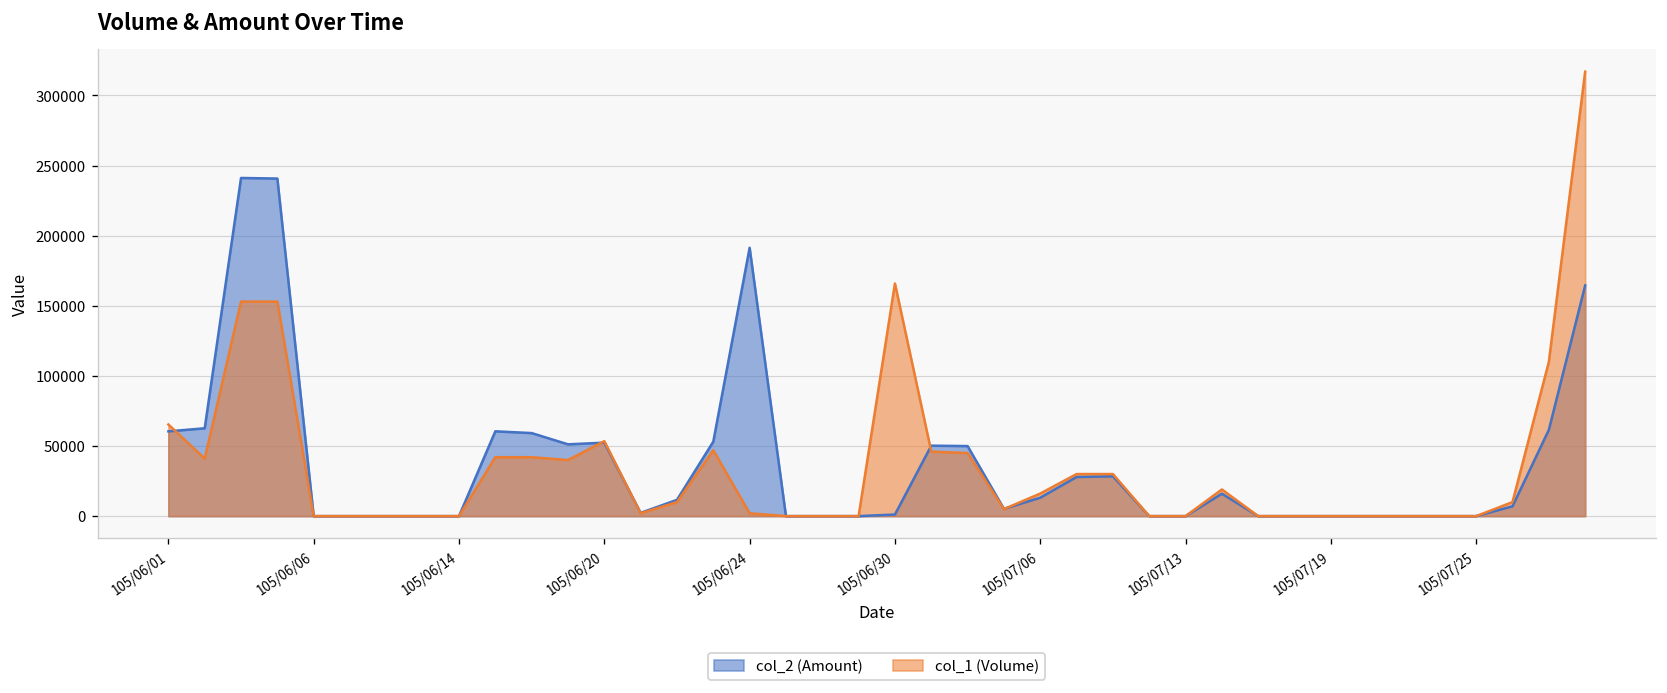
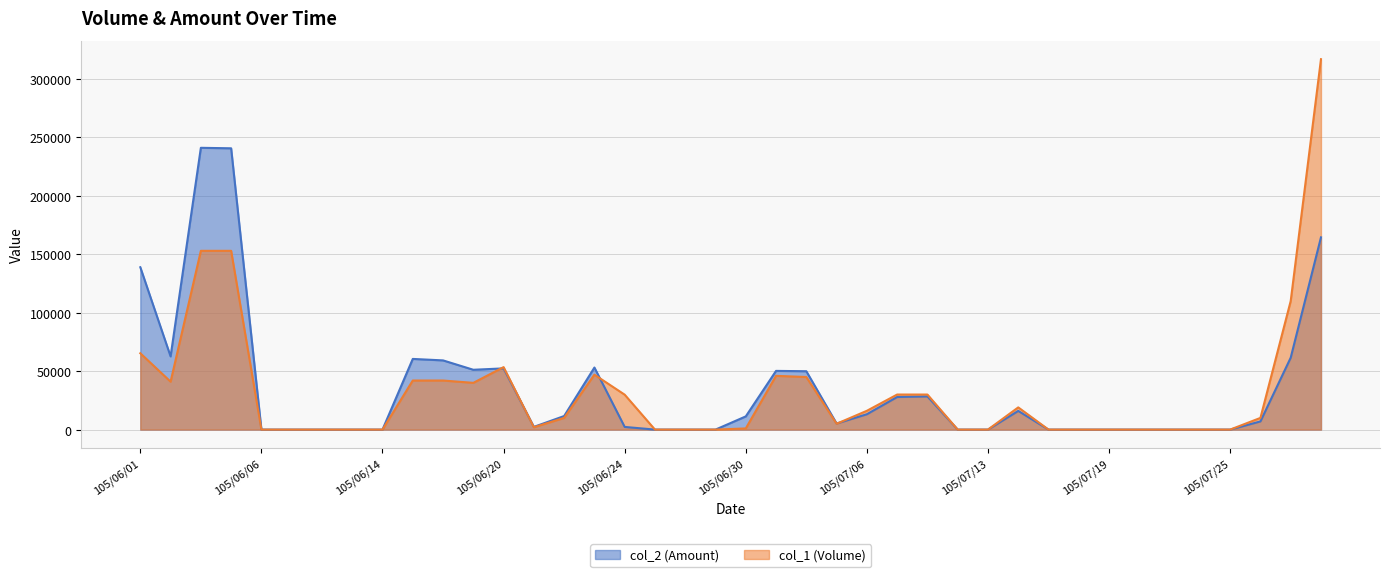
col_2 (Amount), 105/06/01: 60000 -> 139000
col_2 (Amount), 105/06/24: 191000 -> 2000
col_1 (Volume), 105/06/24: 2000 -> 30000
col_2 (Amount), 105/06/30: 1000 -> 11000
col_1 (Volume), 105/06/30: 166000 -> 1000
